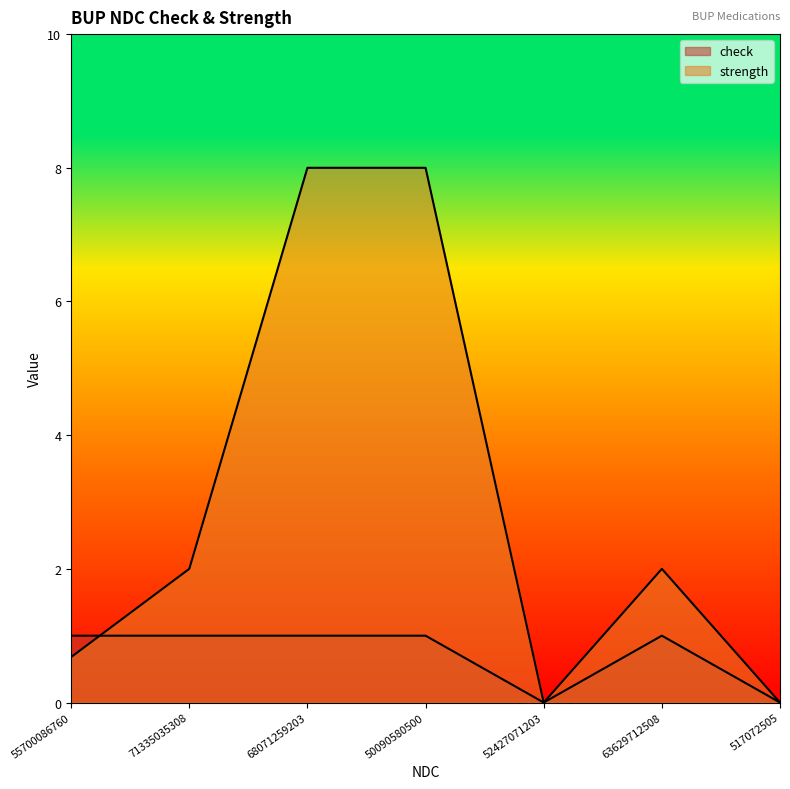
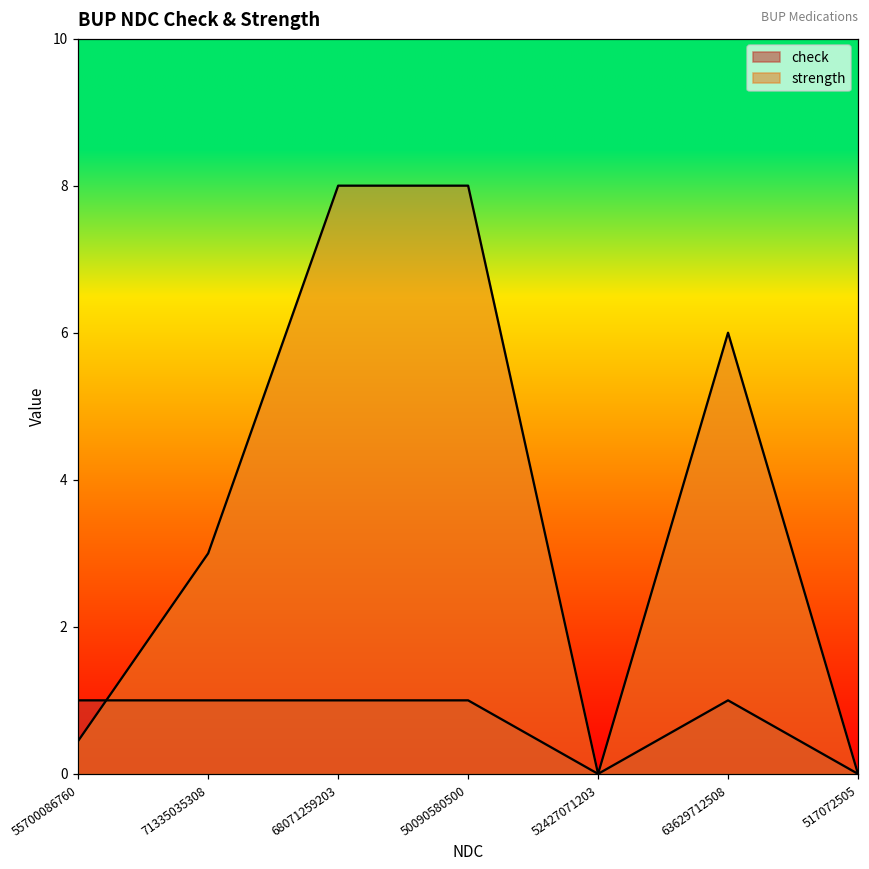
strength, 55700086760: 0.7 -> 0.5
strength, 71335035308: 2 -> 3
strength, 63629712508: 2 -> 6
